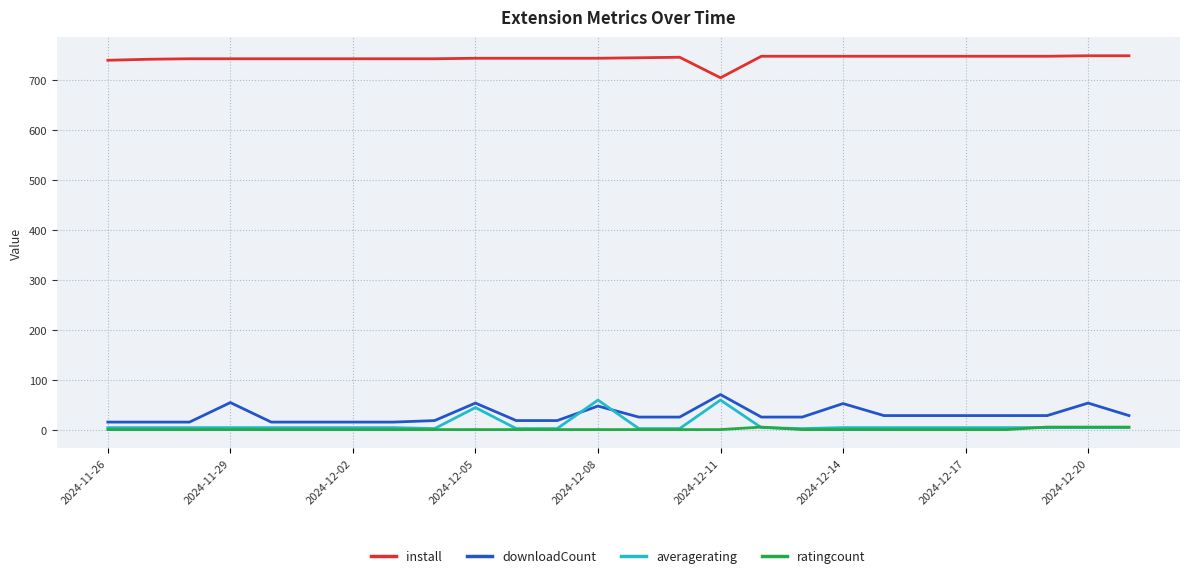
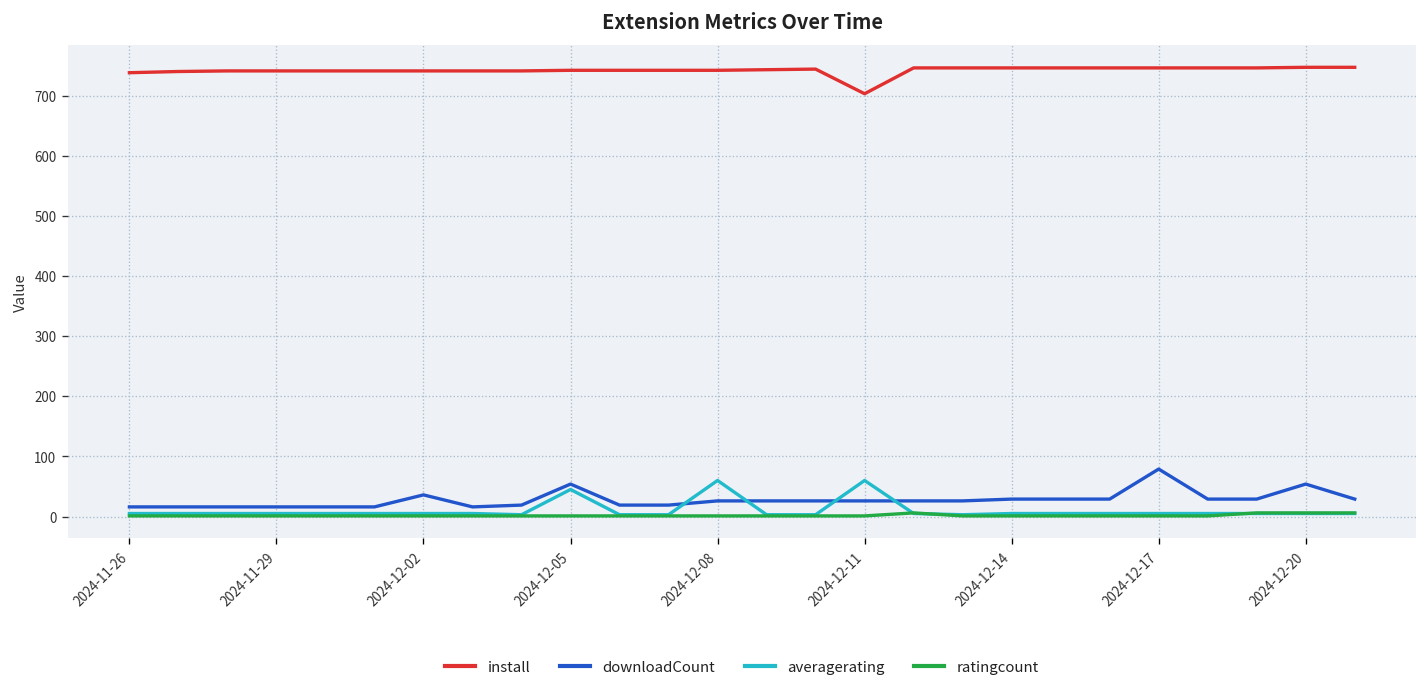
downloadCount, 2024-11-29: 60 -> 20
downloadCount, 2024-12-02: 20 -> 40
downloadCount, 2024-12-08: 50 -> 30
downloadCount, 2024-12-11: 70 -> 30
downloadCount, 2024-12-14: 50 -> 30
downloadCount, 2024-12-17: 30 -> 80
